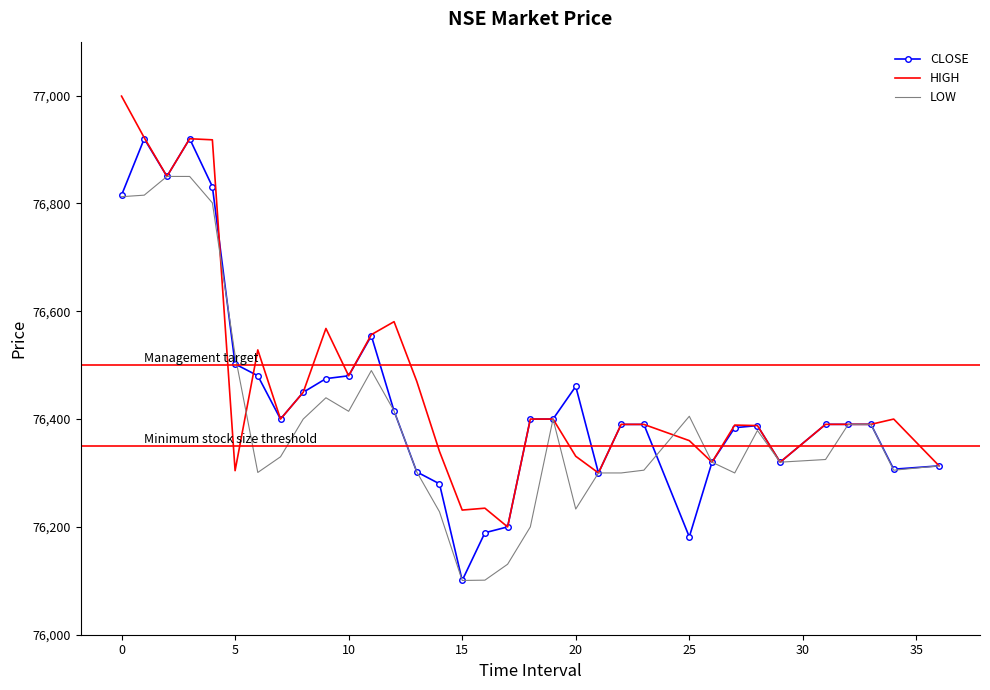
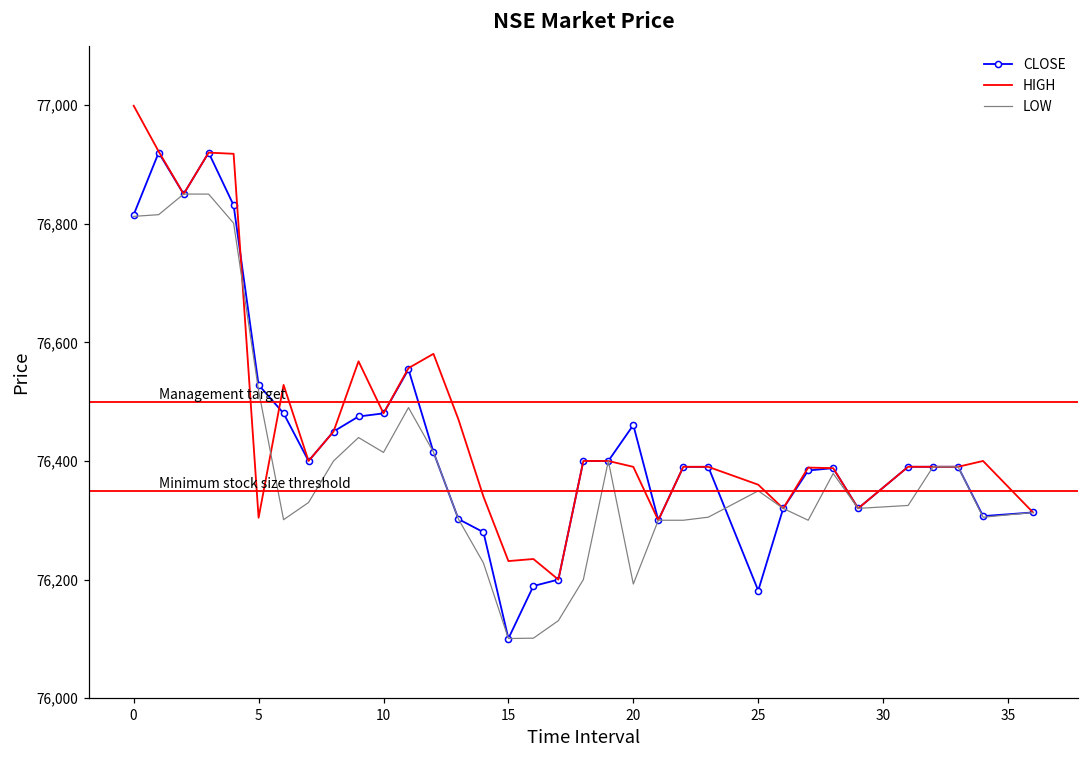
CLOSE, 5: 76,500 -> 76,530
HIGH, 20: 76,330 -> 76,390
LOW, 20: 76,230 -> 76,190
LOW, 25: 76,410 -> 76,350
